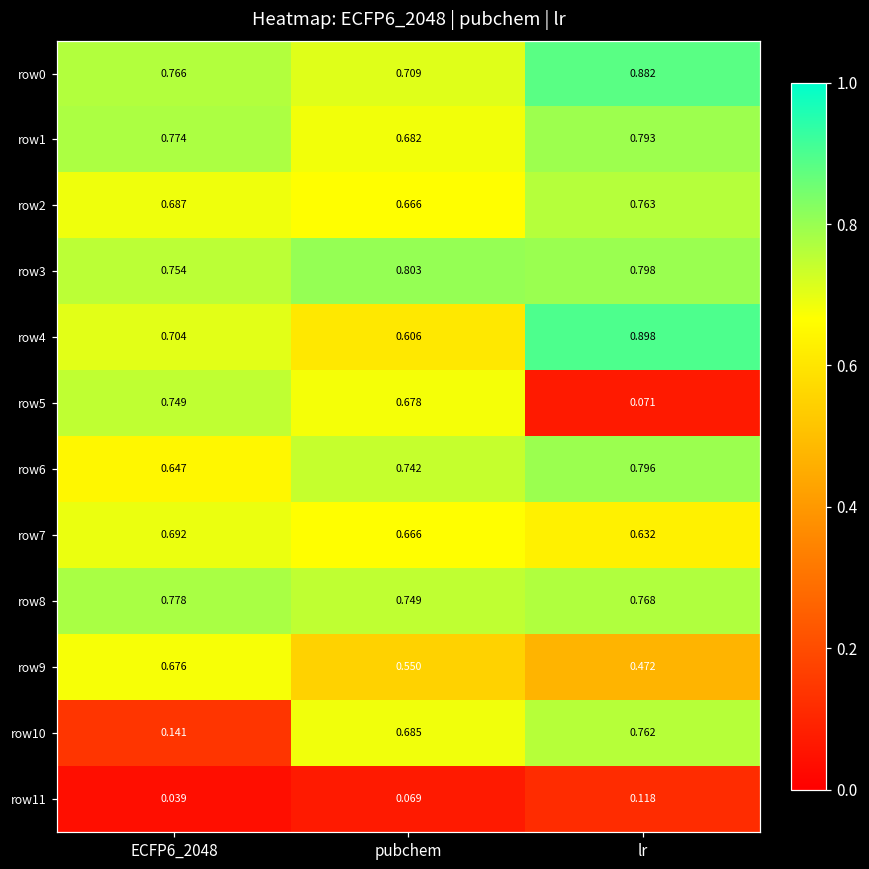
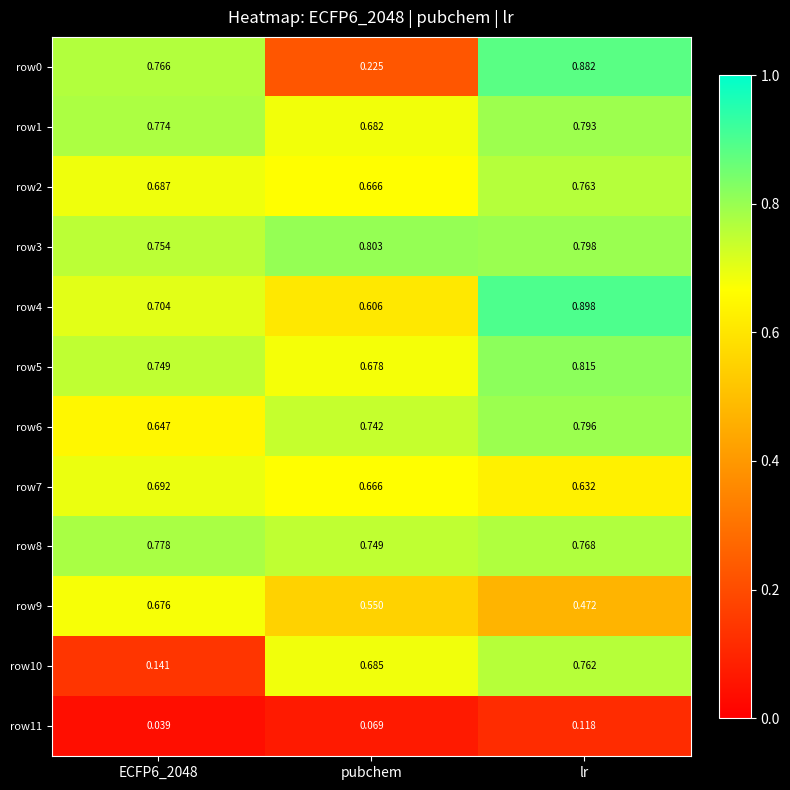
row0, pubchem: 0.709 -> 0.225
row5, lr: 0.071 -> 0.815
